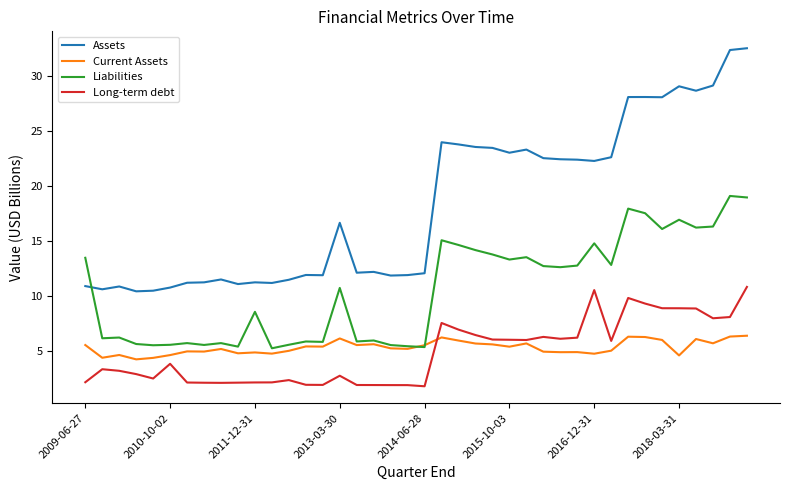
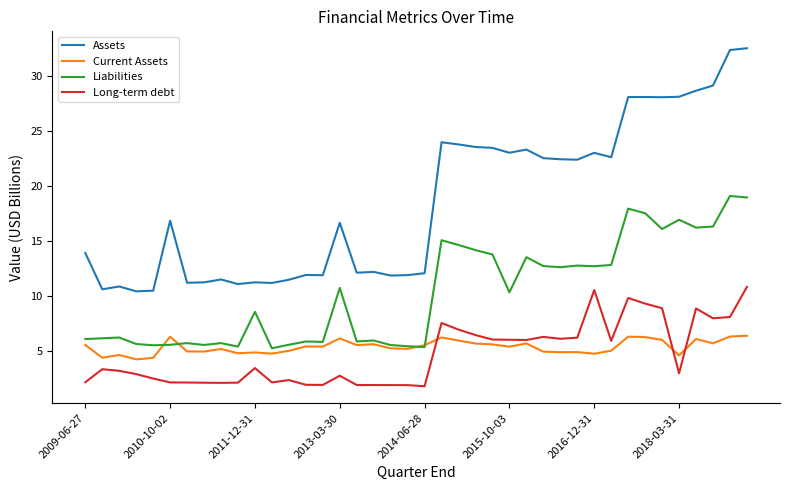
Assets, 2009-06-27: 10.9 -> 13.9
Liabilities, 2009-06-27: 13.5 -> 6.1
Assets, 2010-10-02: 10.8 -> 16.8
Current Assets, 2010-10-02: 4.6 -> 6.3
Long-term debt, 2010-10-02: 3.8 -> 2.1
Long-term debt, 2011-12-31: 2.1 -> 3.4
Liabilities, 2015-10-03: 13.3 -> 10.3
Assets, 2016-12-31: 22.3 -> 23.0
Liabilities, 2016-12-31: 14.8 -> 12.7
Assets, 2018-03-31: 29.0 -> 28.1
Long-term debt, 2018-03-31: 8.9 -> 3.0
